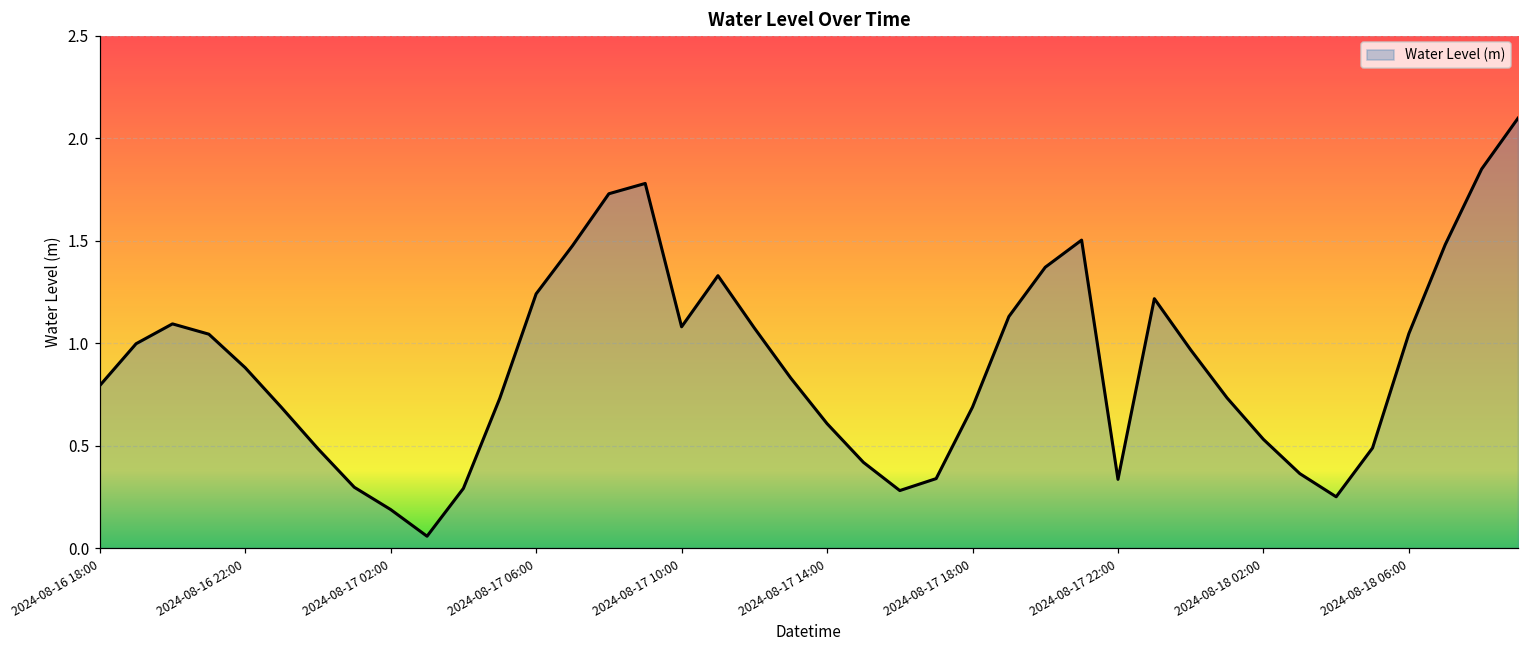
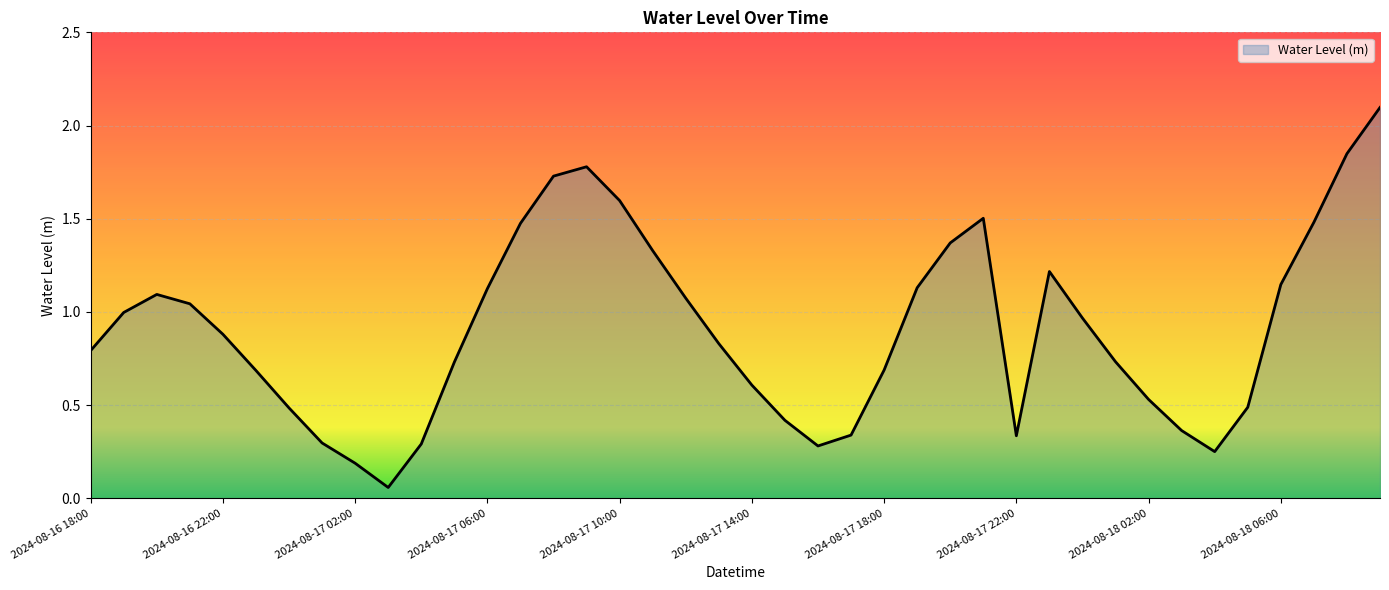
2024-08-17 06:00: 1.24 -> 1.12
2024-08-17 10:00: 1.08 -> 1.60
2024-08-18 06:00: 1.05 -> 1.15
